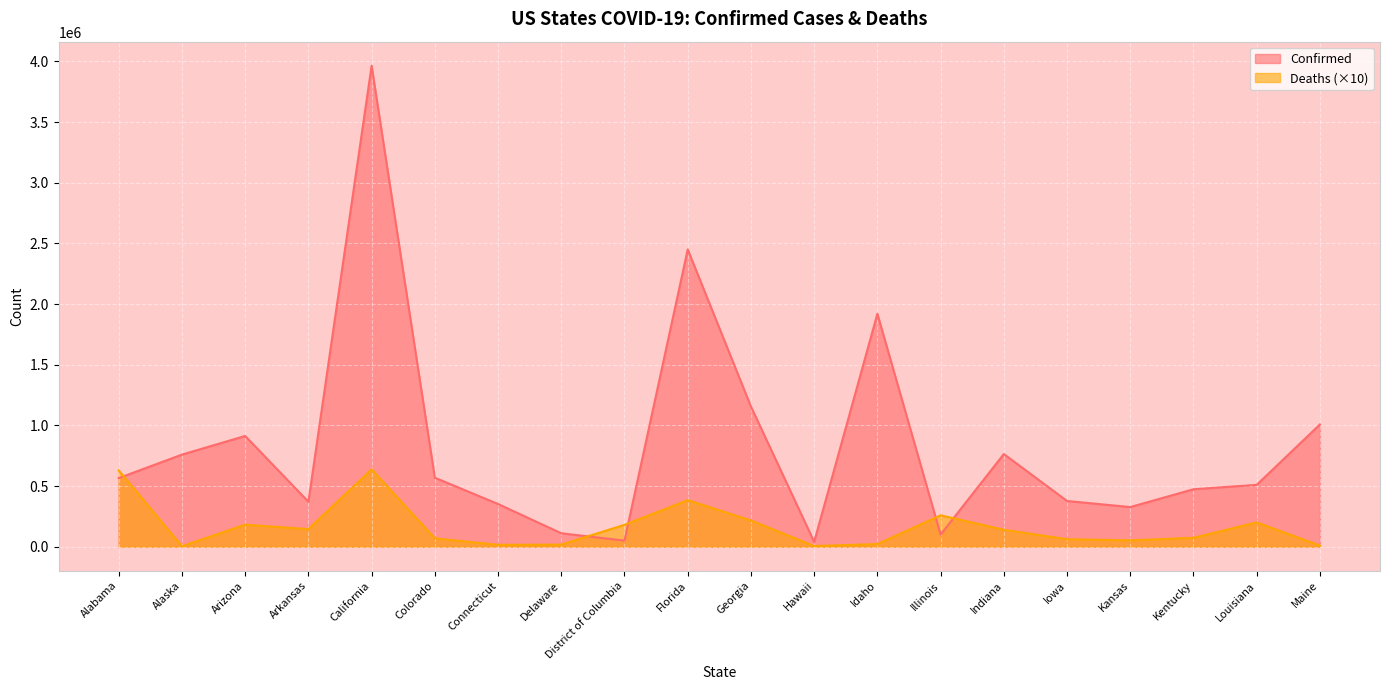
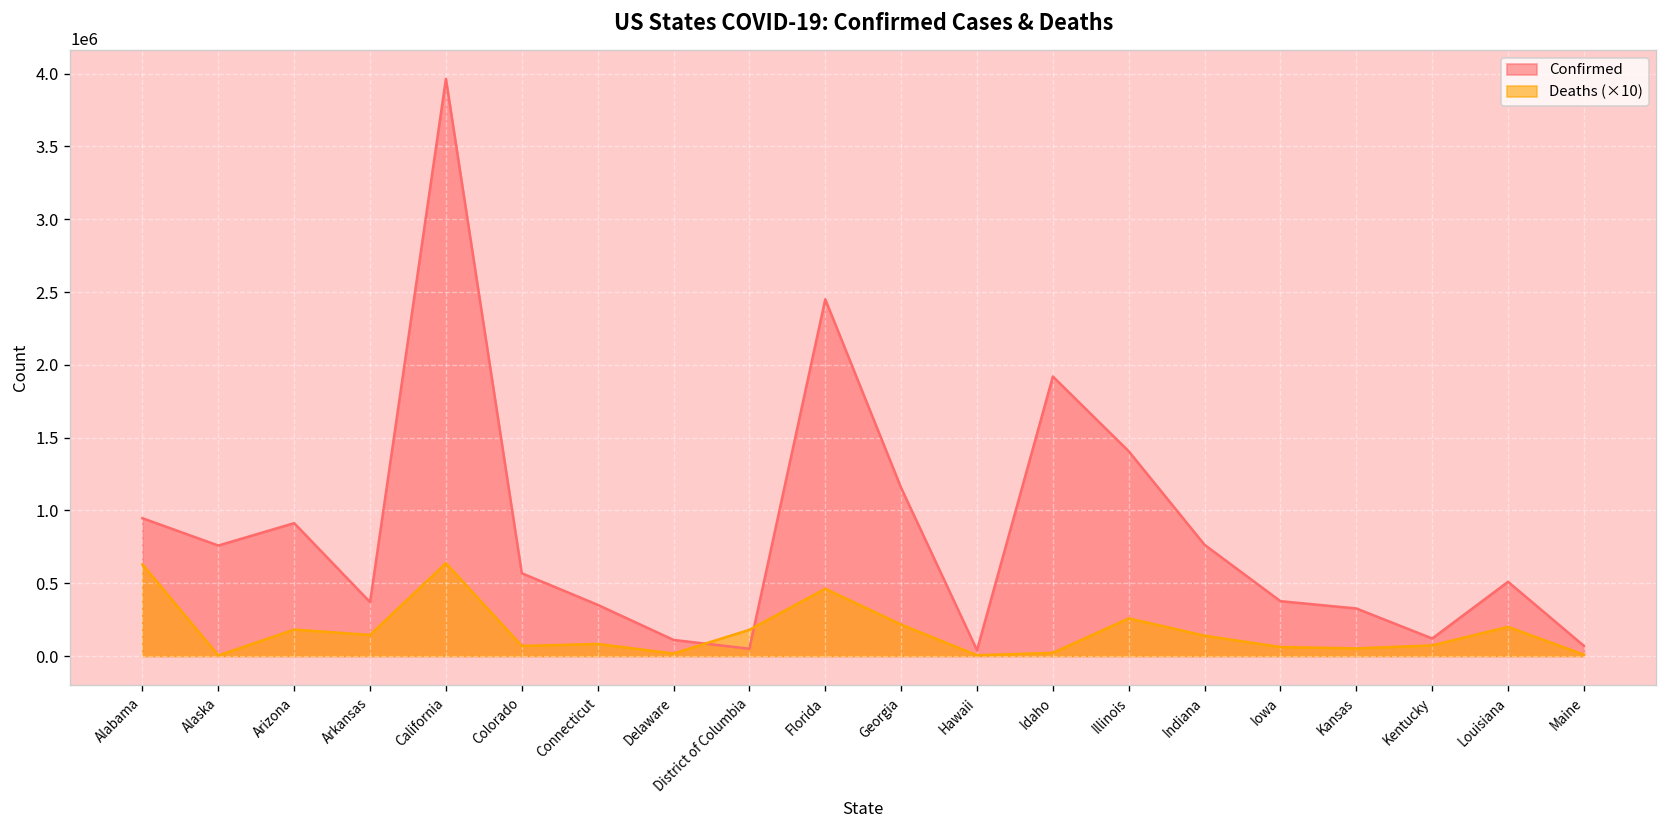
Confirmed, Alabama: 570000 -> 950000
Deaths (×10), Connecticut: 20000 -> 80000
Deaths (×10), Florida: 380000 -> 460000
Confirmed, Illinois: 100000 -> 1410000
Confirmed, Kentucky: 470000 -> 120000
Confirmed, Maine: 1010000 -> 70000
